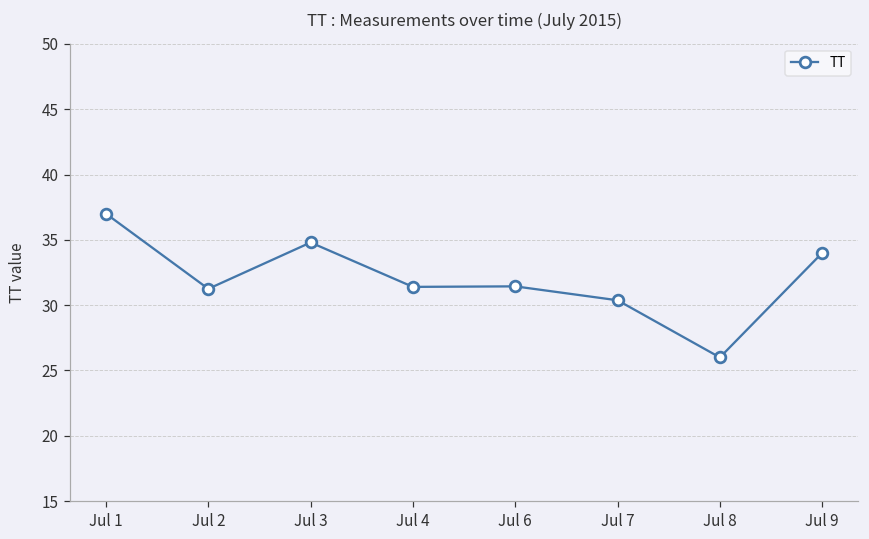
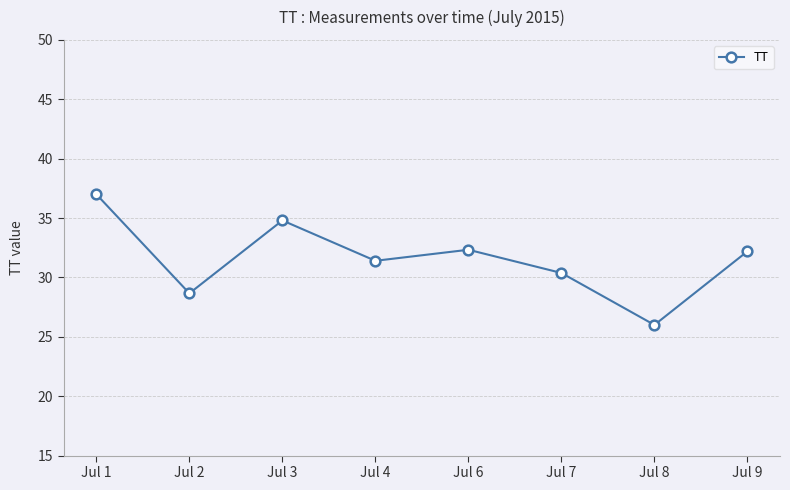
Jul 2: 31.3 -> 28.7
Jul 6: 31.4 -> 32.3
Jul 9: 34.0 -> 32.2
